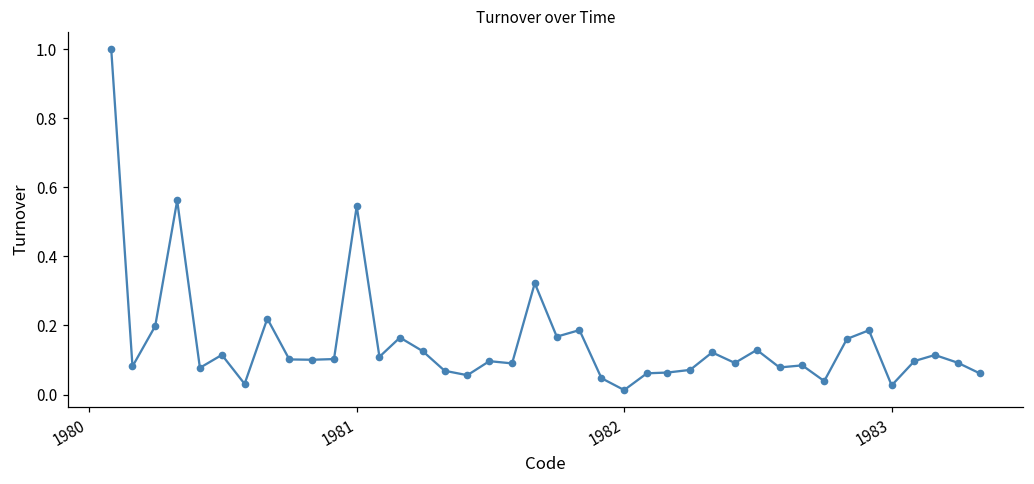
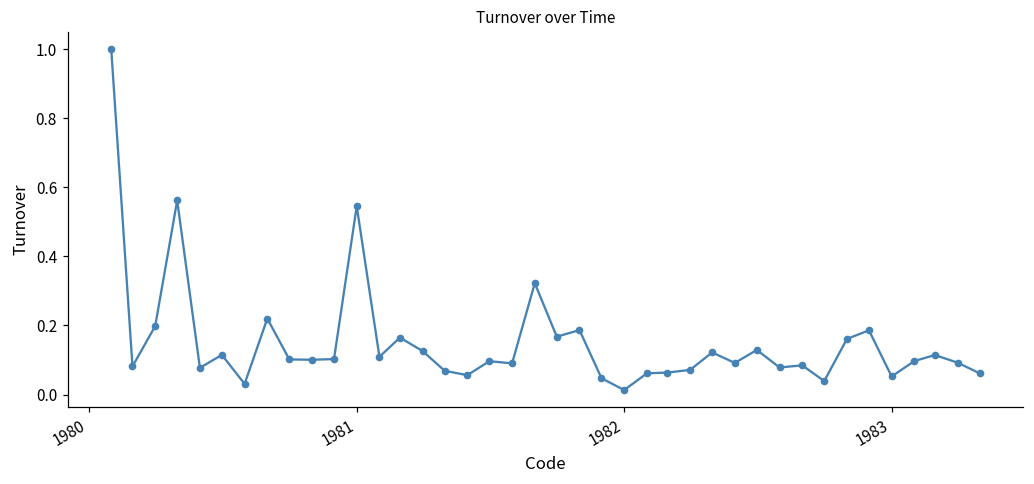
1983: 0.03 -> 0.05
